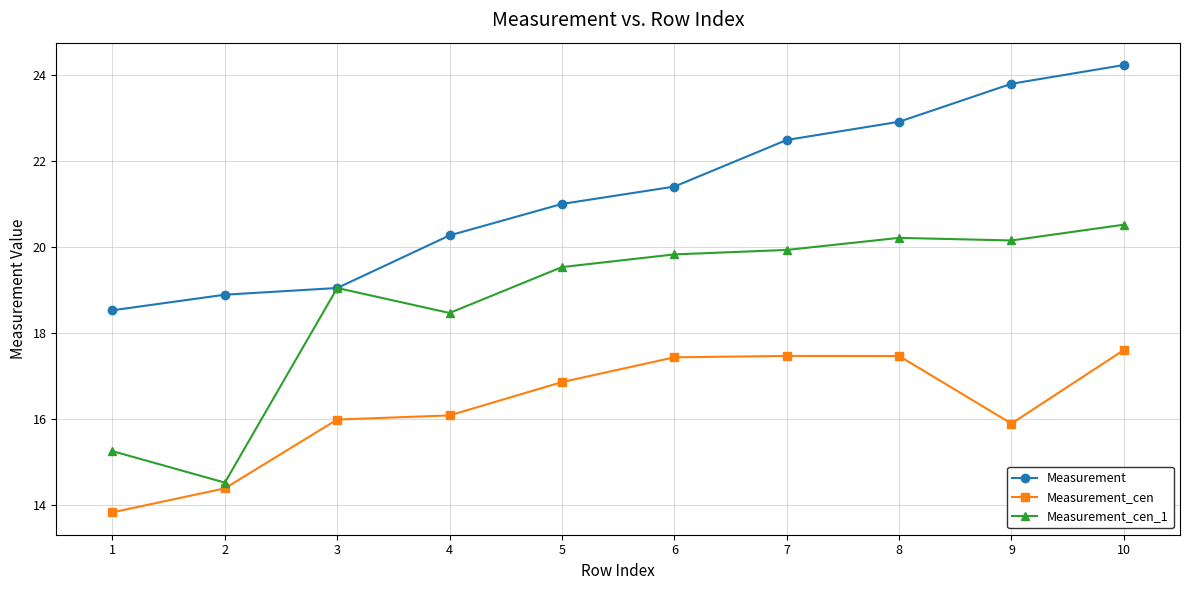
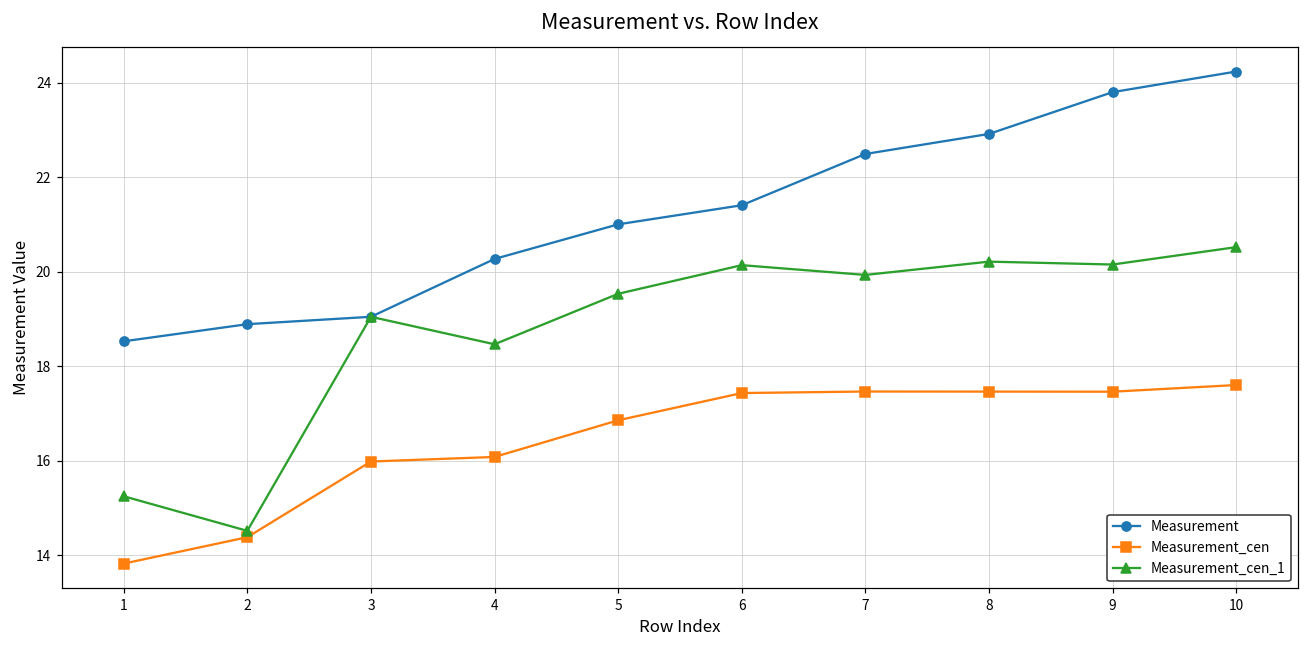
Measurement_cen_1, 6: 19.8 -> 20.1
Measurement_cen, 9: 15.9 -> 17.5
